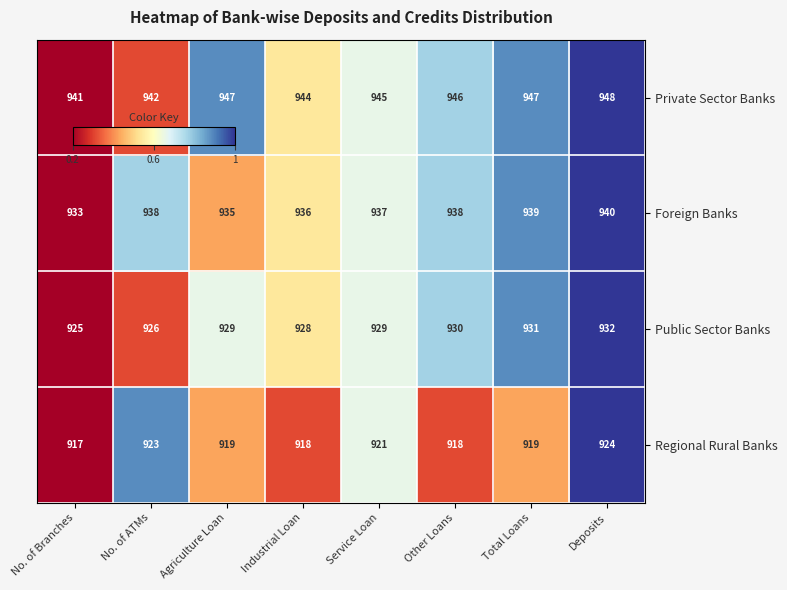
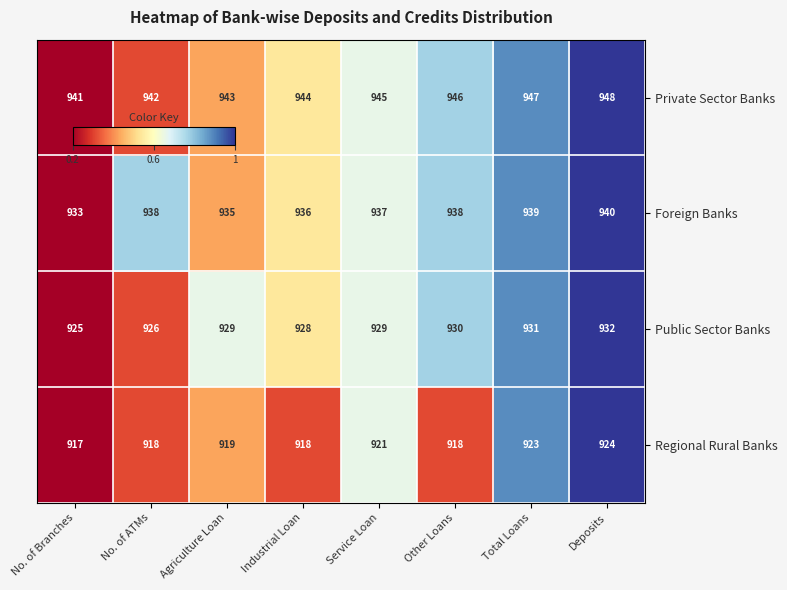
Private Sector Banks, Agriculture Loan: 947 -> 943
Regional Rural Banks, No. of ATMs: 923 -> 918
Regional Rural Banks, Total Loans: 919 -> 923
